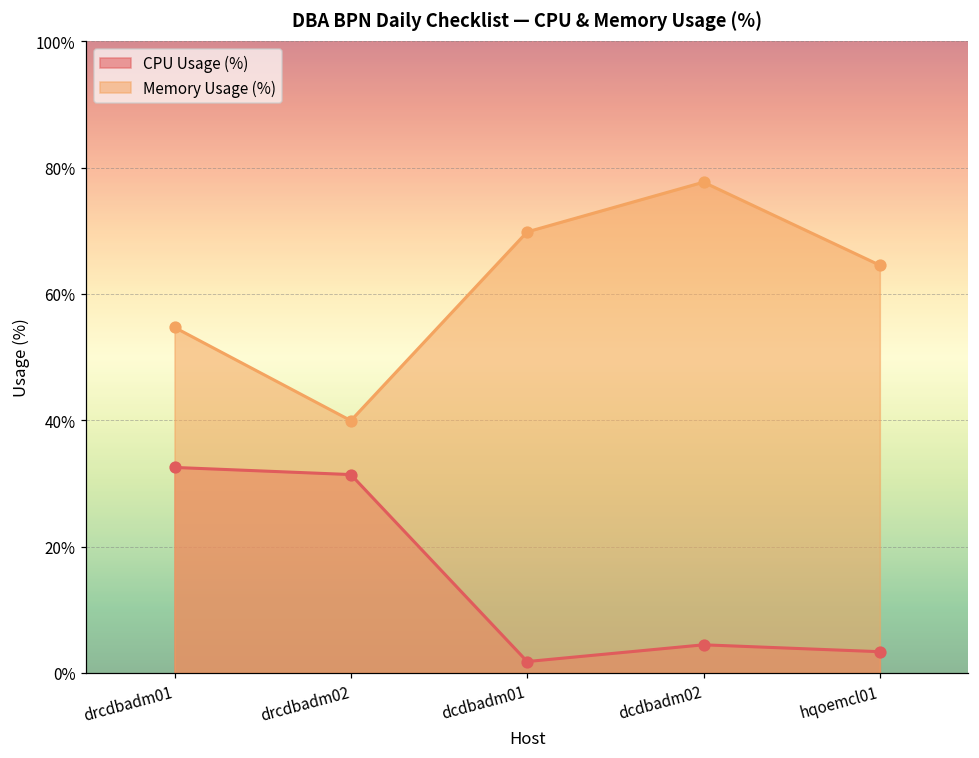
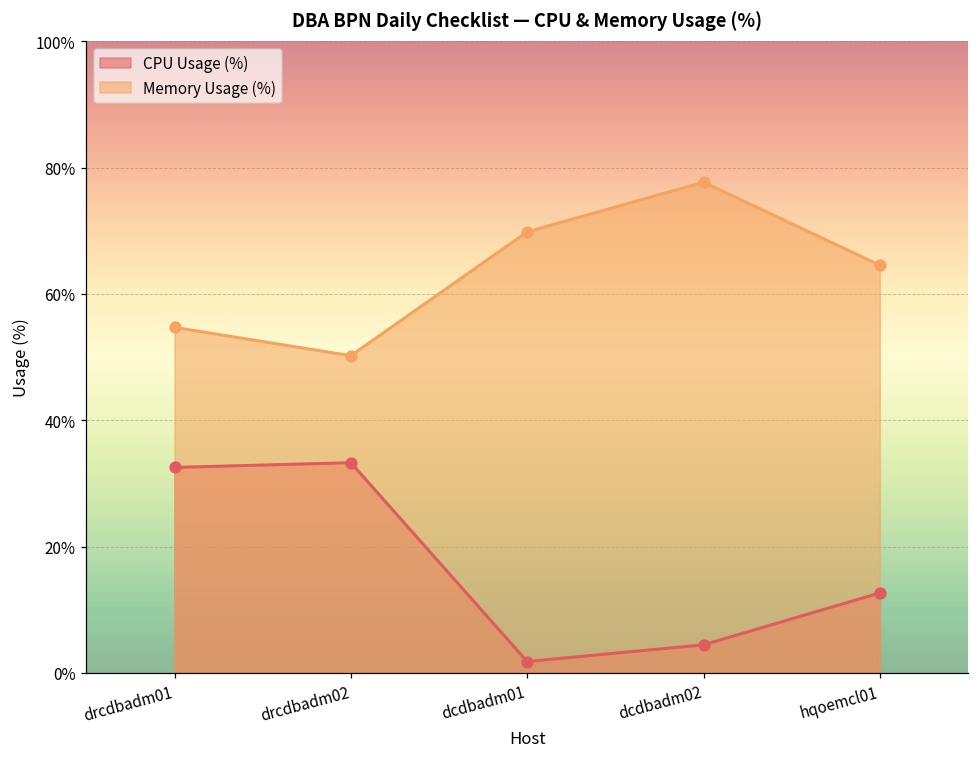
CPU Usage (%), drcdbadm02: 31% -> 33%
Memory Usage (%), drcdbadm02: 40% -> 50%
CPU Usage (%), hqoemcl01: 3% -> 13%
